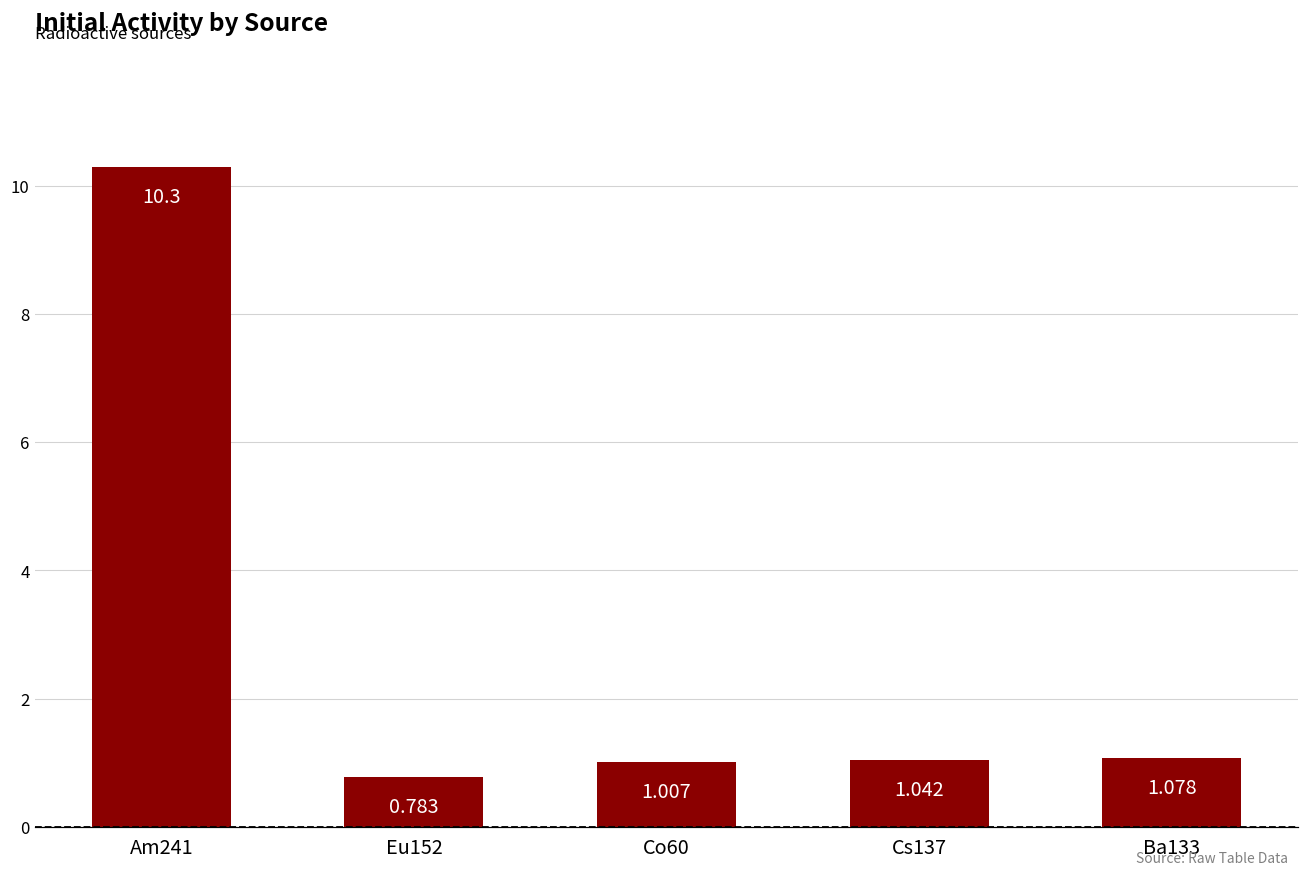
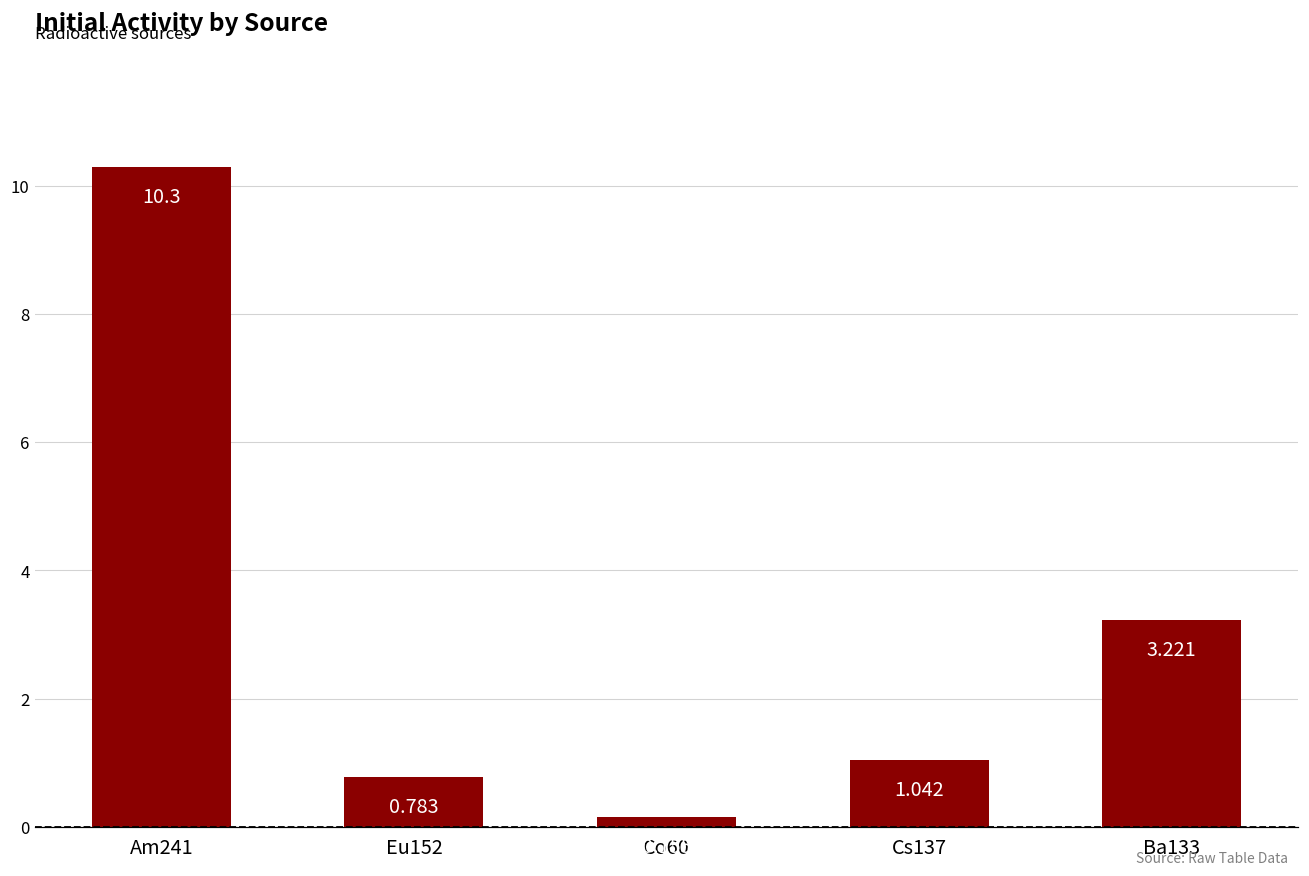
Co60: 1.0 -> 0.2
Ba133: 1.078 -> 3.221
